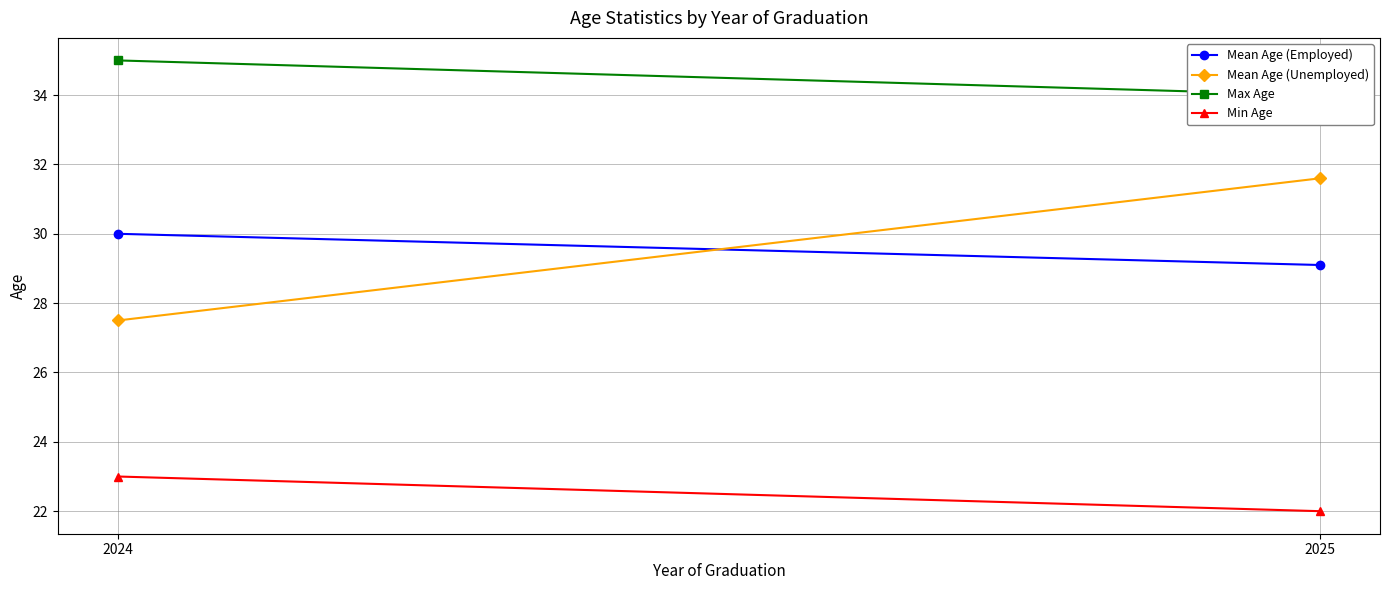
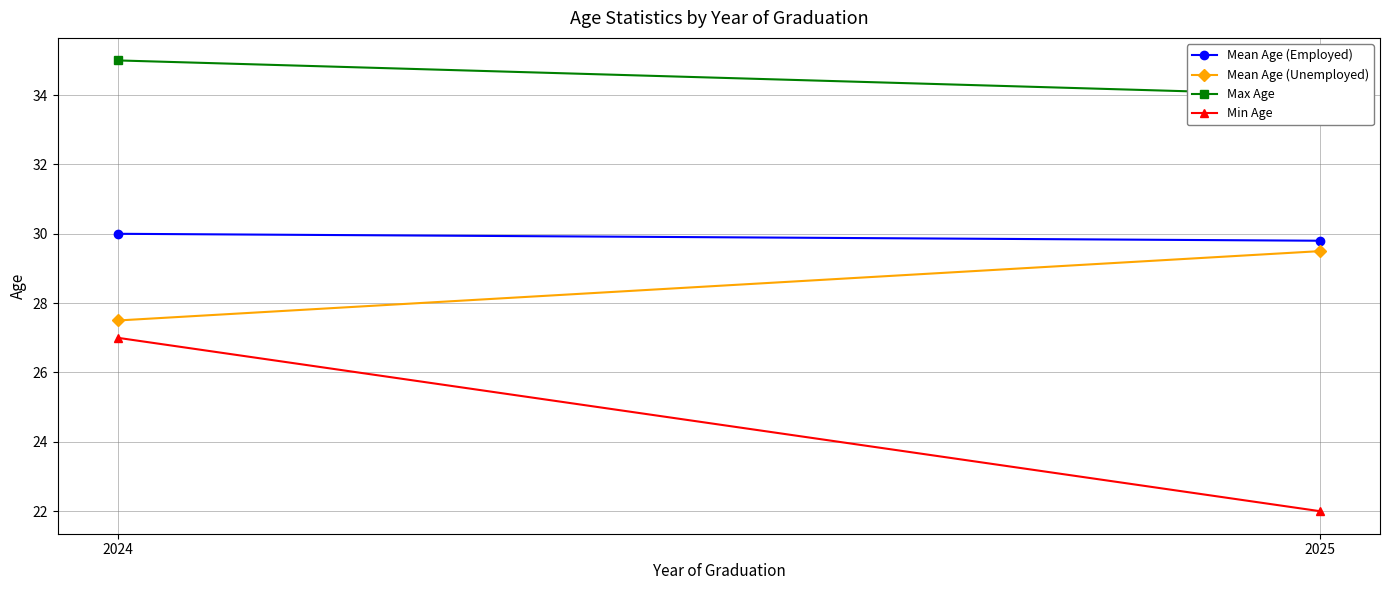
Min Age, 2024: 23 -> 27
Mean Age (Employed), 2025: 29.1 -> 29.8
Mean Age (Unemployed), 2025: 31.6 -> 29.5
